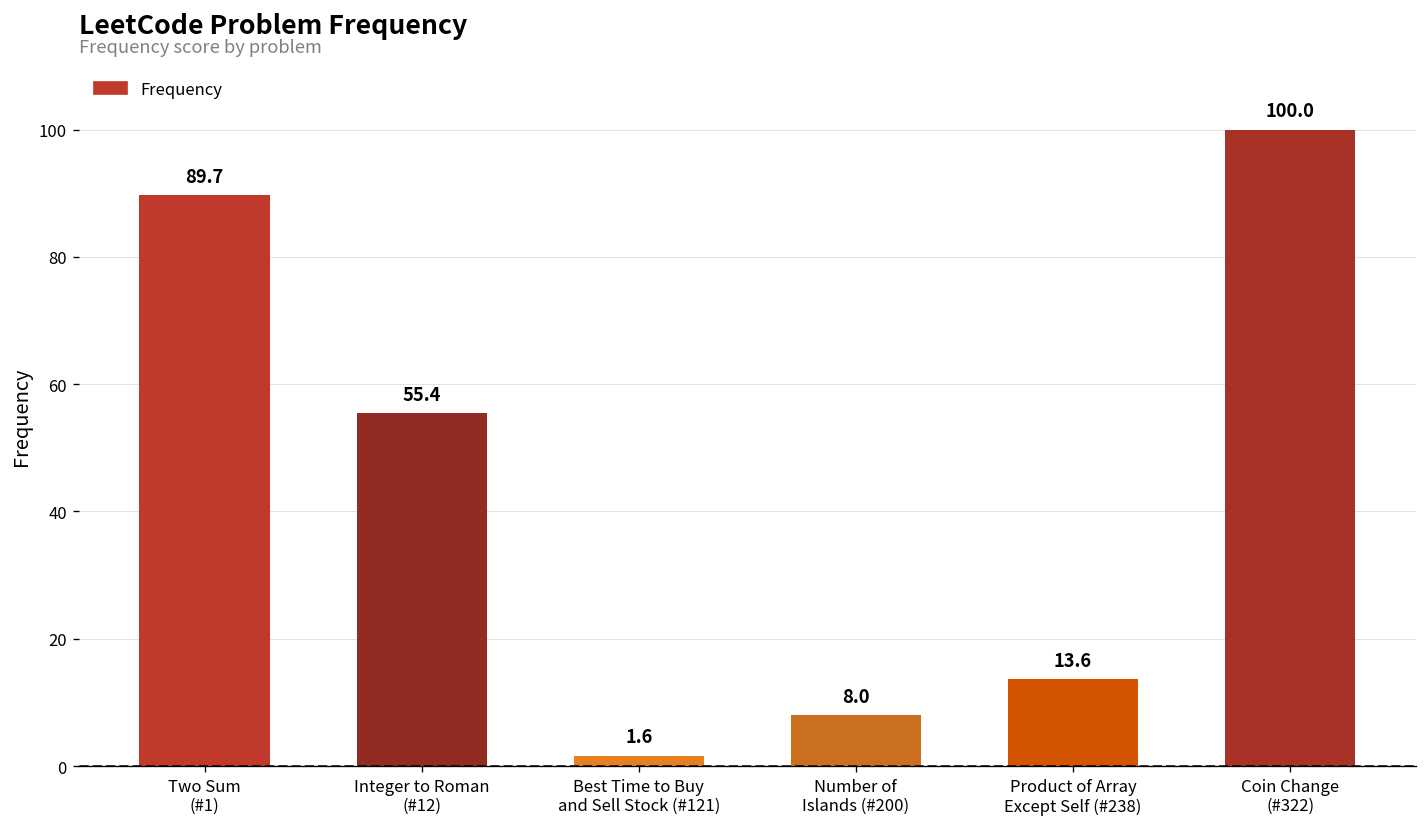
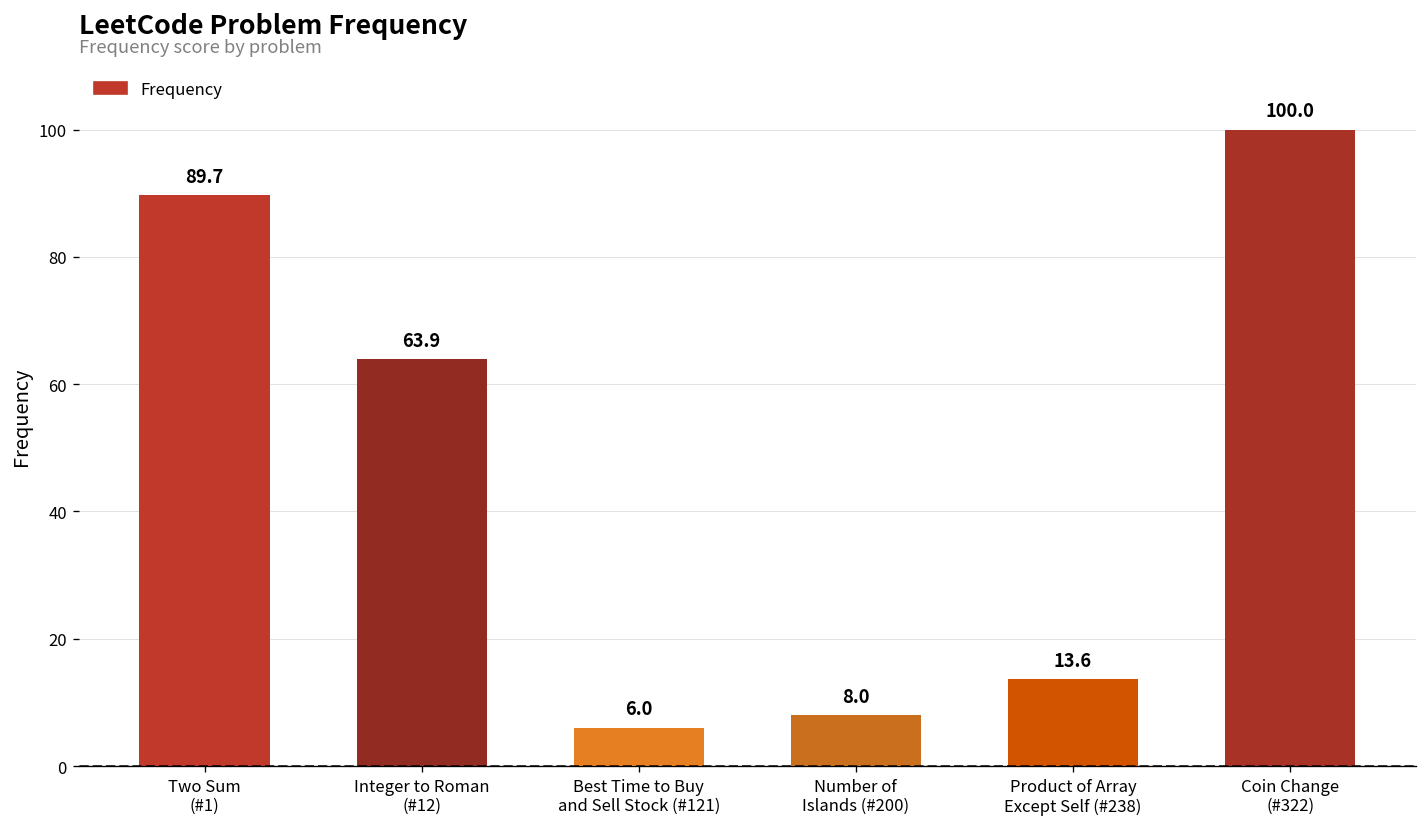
Integer to Roman (#12): 55.4 -> 63.9
Best Time to Buy and Sell Stock (#121): 1.6 -> 6.0
